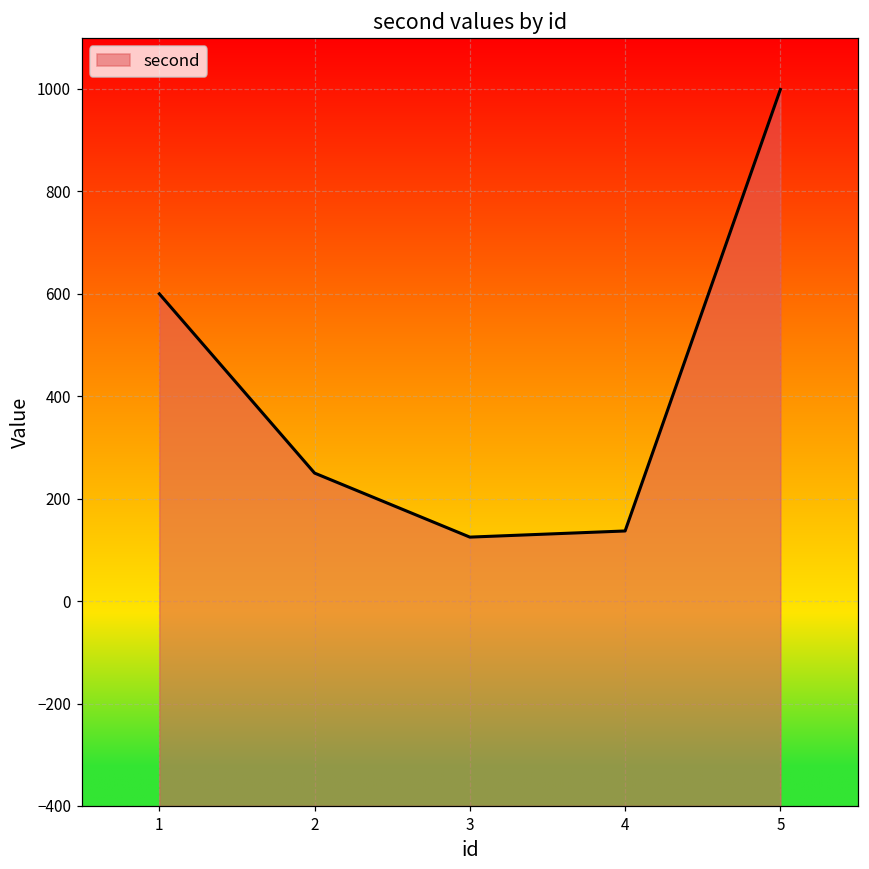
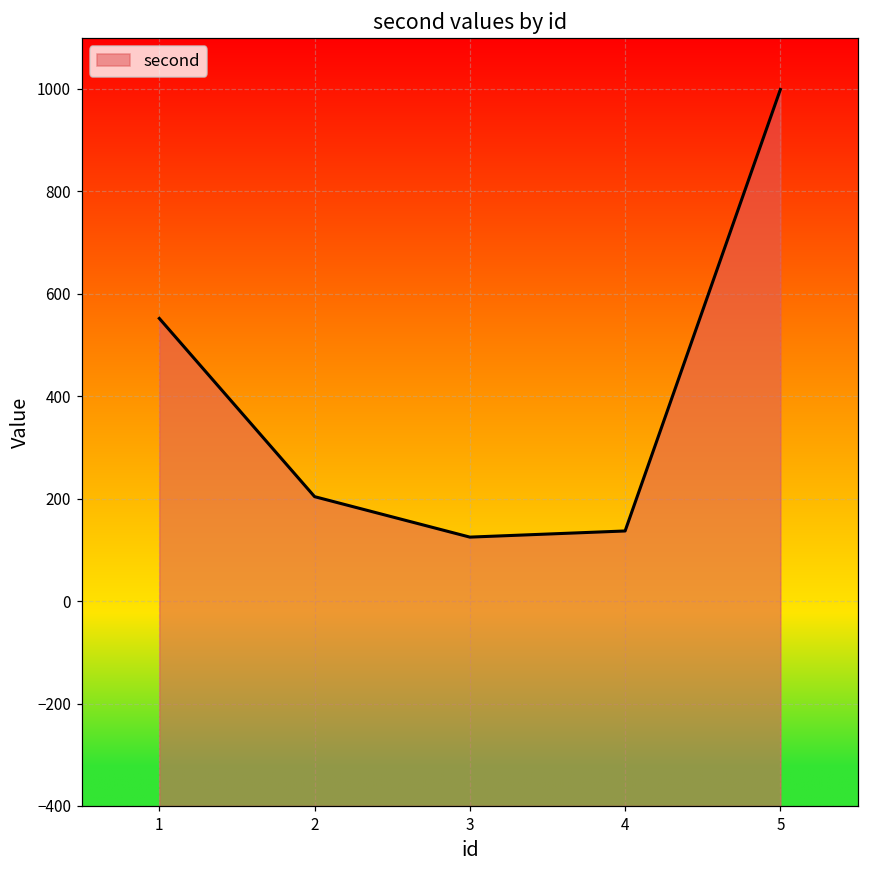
1: 600 -> 550
2: 250 -> 200
